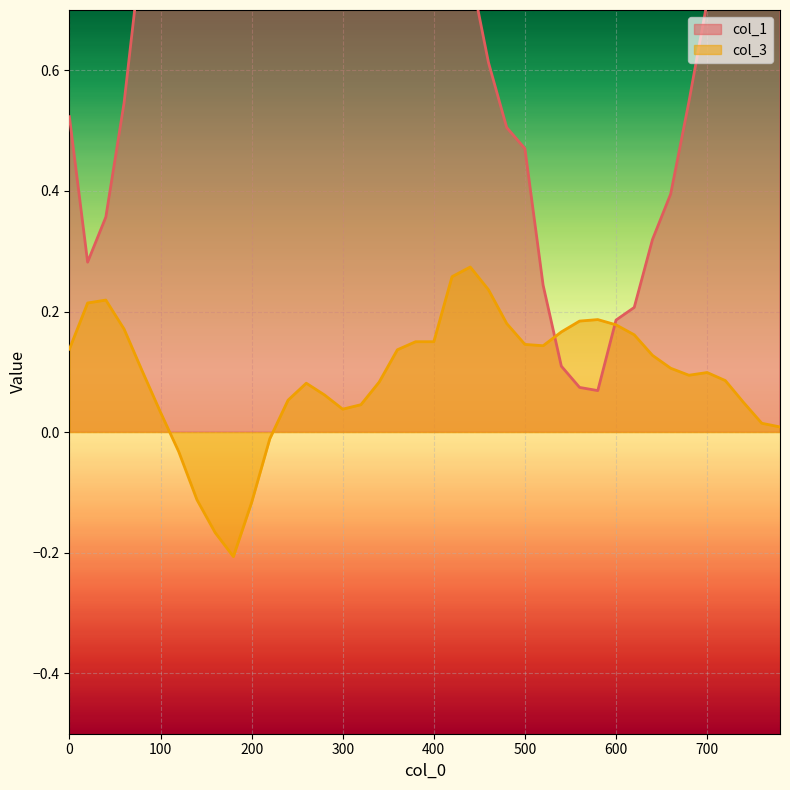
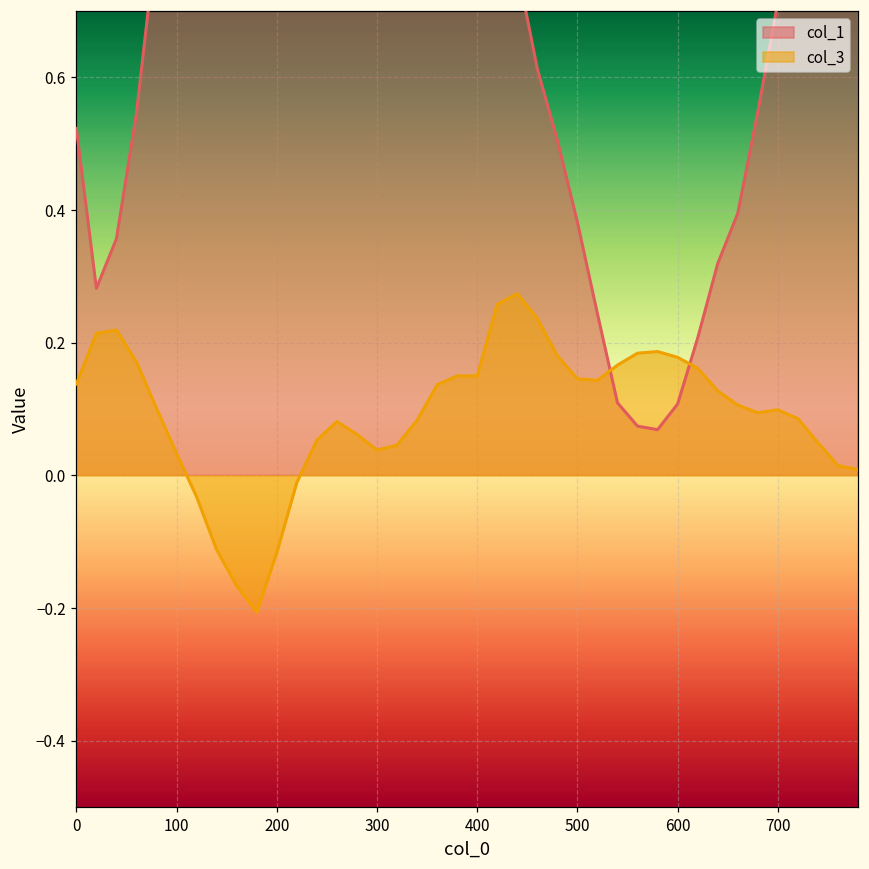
col_1, 500: 0.47 -> 0.38
col_1, 600: 0.19 -> 0.11
